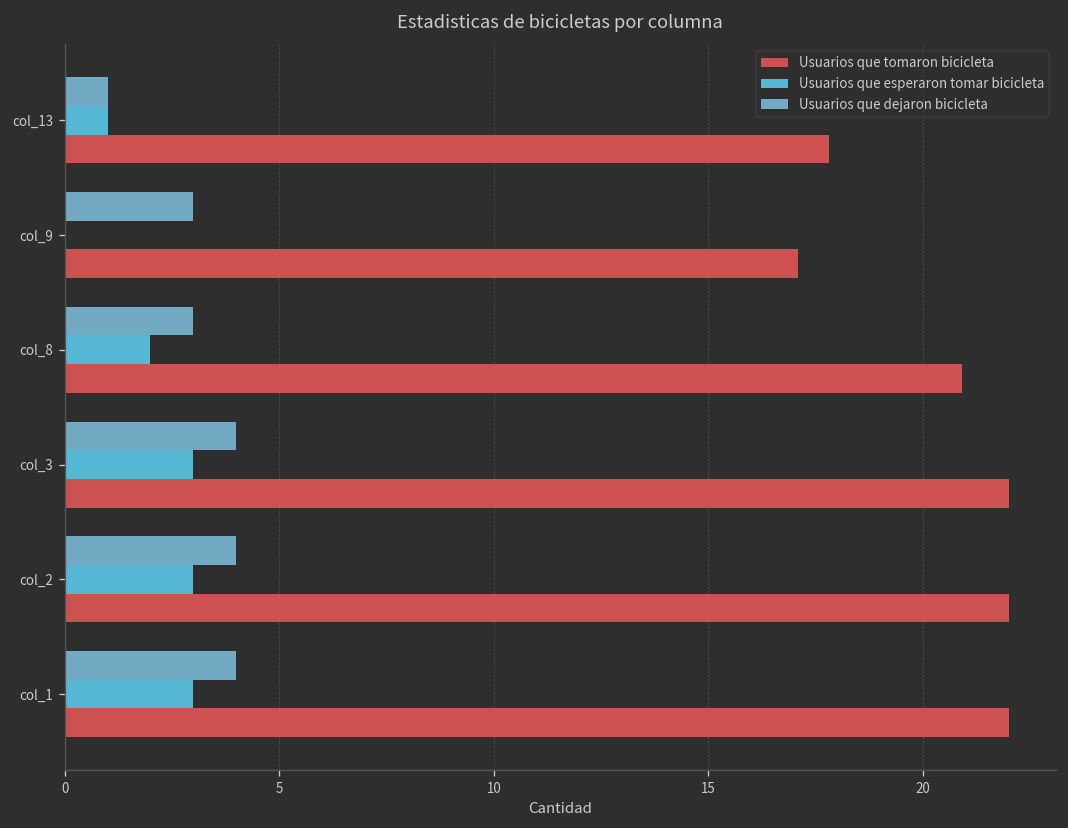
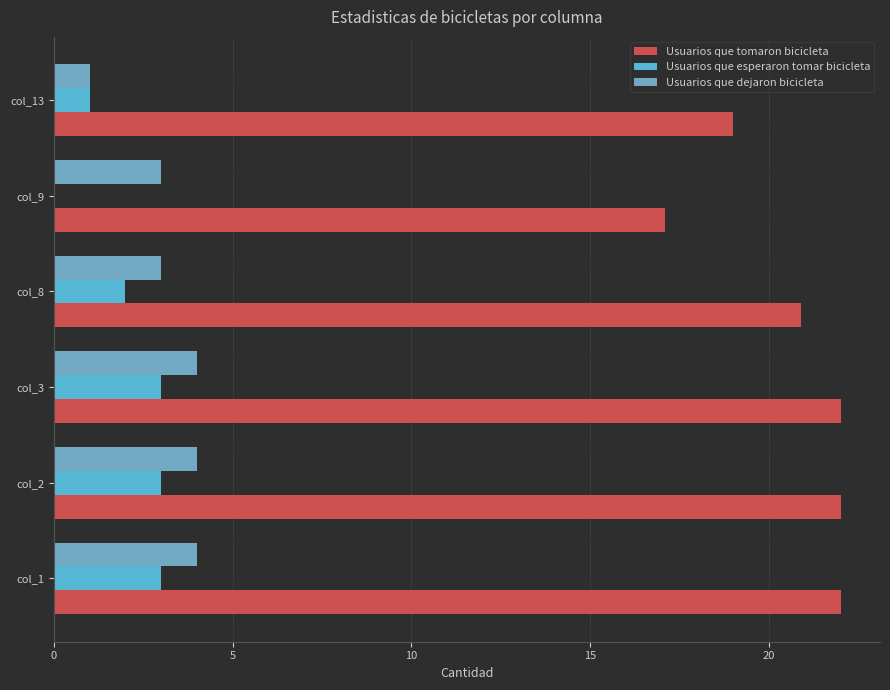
Usuarios que tomaron bicicleta, col_13: 17.8 -> 19.0
